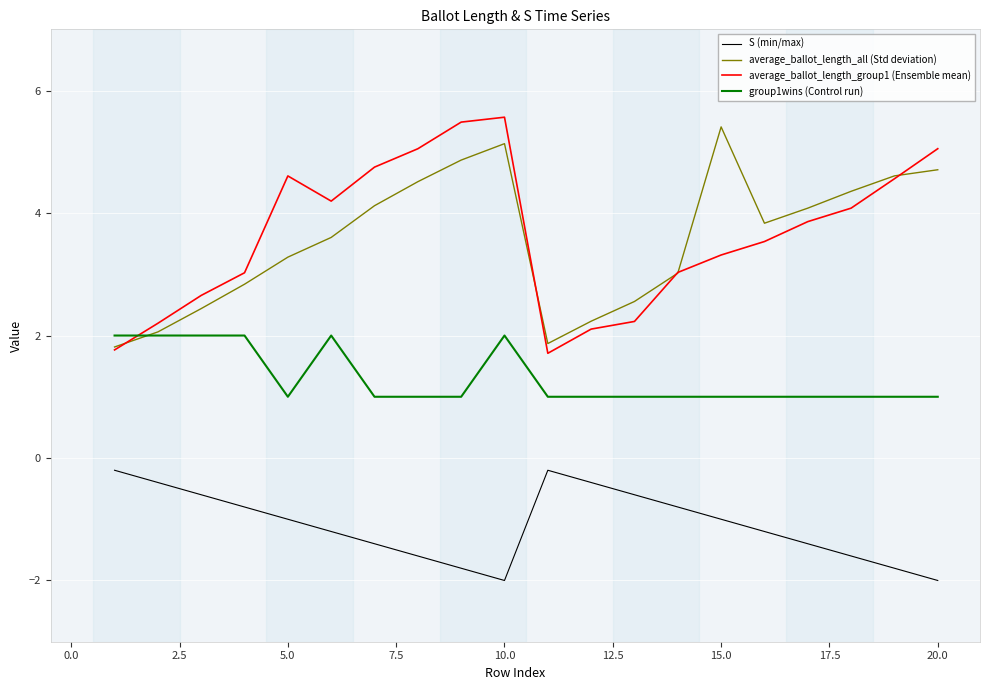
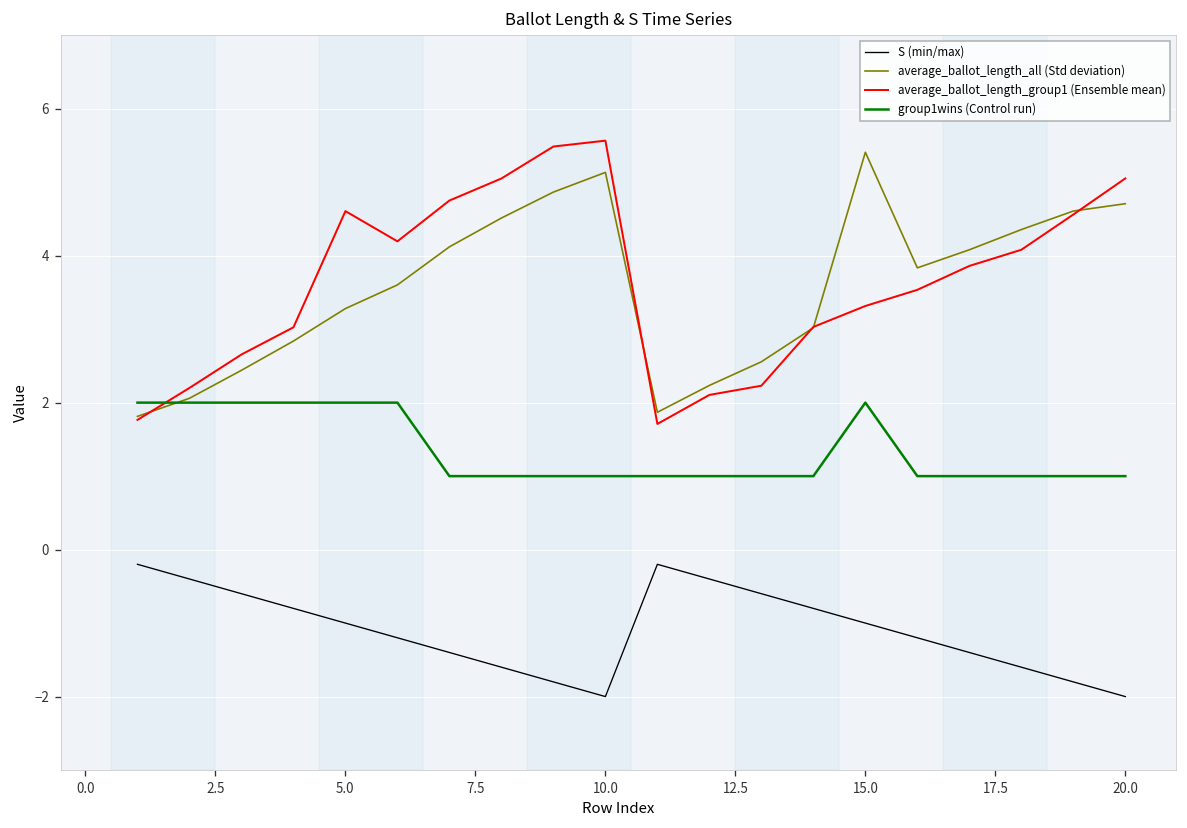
group1wins (Control run), 5.0: 1 -> 2
group1wins (Control run), 10.0: 2 -> 1
group1wins (Control run), 15.0: 1 -> 2
